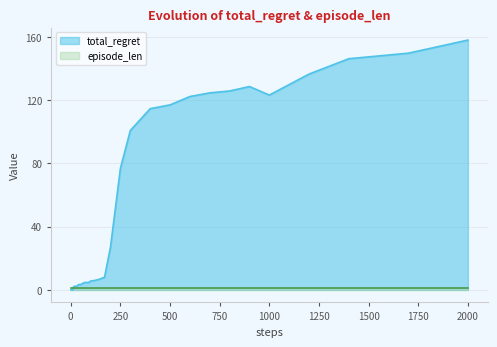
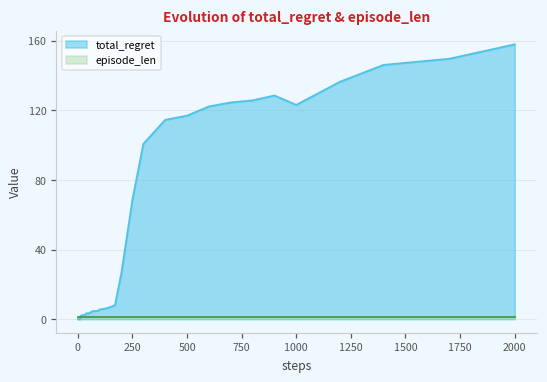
total_regret, 250: 77 -> 69
